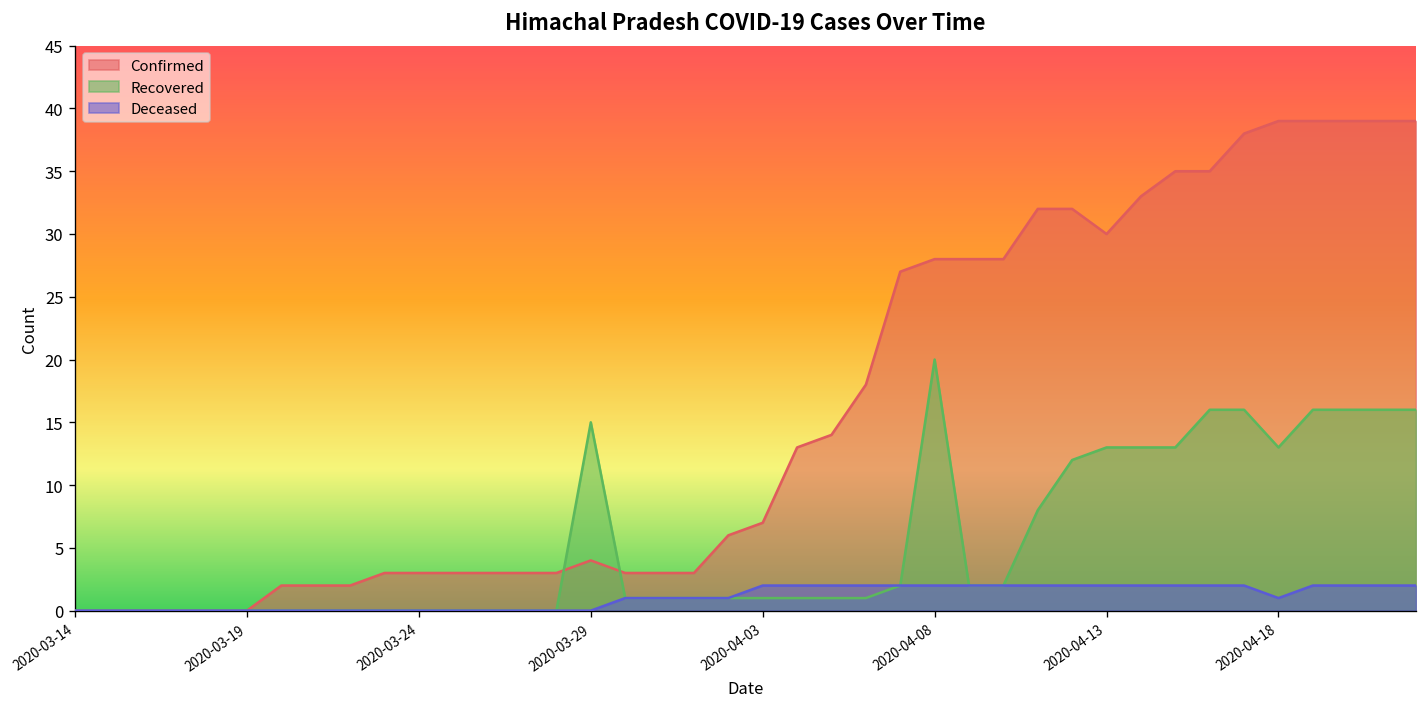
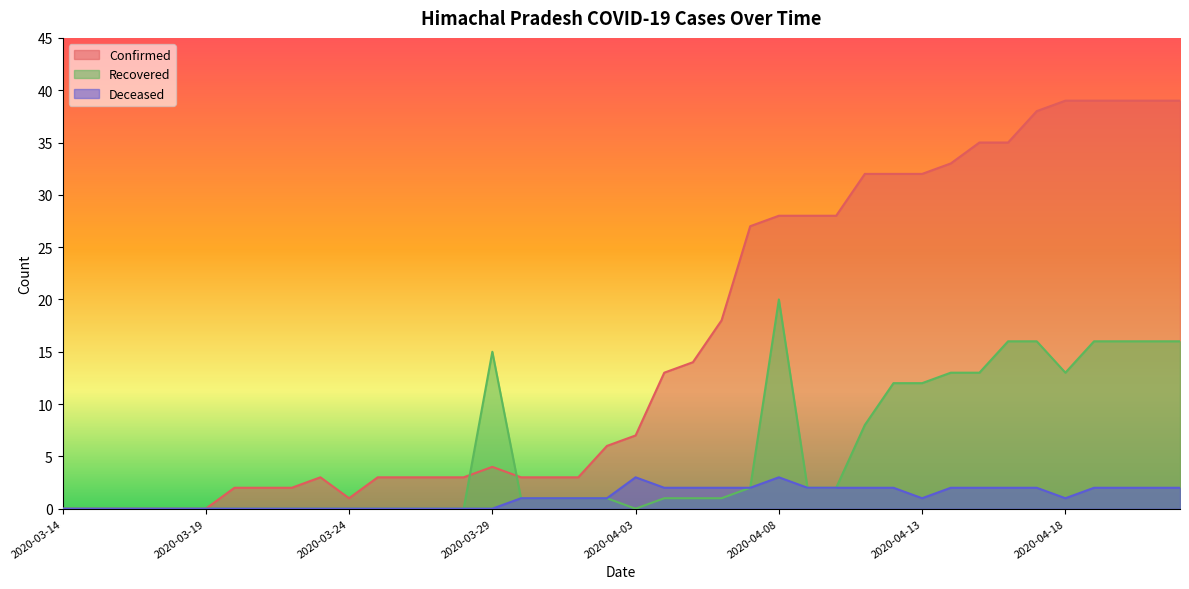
Confirmed, 2020-03-24: 3 -> 1
Recovered, 2020-04-03: 1 -> 0
Deceased, 2020-04-03: 2 -> 3
Deceased, 2020-04-08: 2 -> 3
Confirmed, 2020-04-13: 30 -> 32
Recovered, 2020-04-13: 13 -> 12
Deceased, 2020-04-13: 2 -> 1
